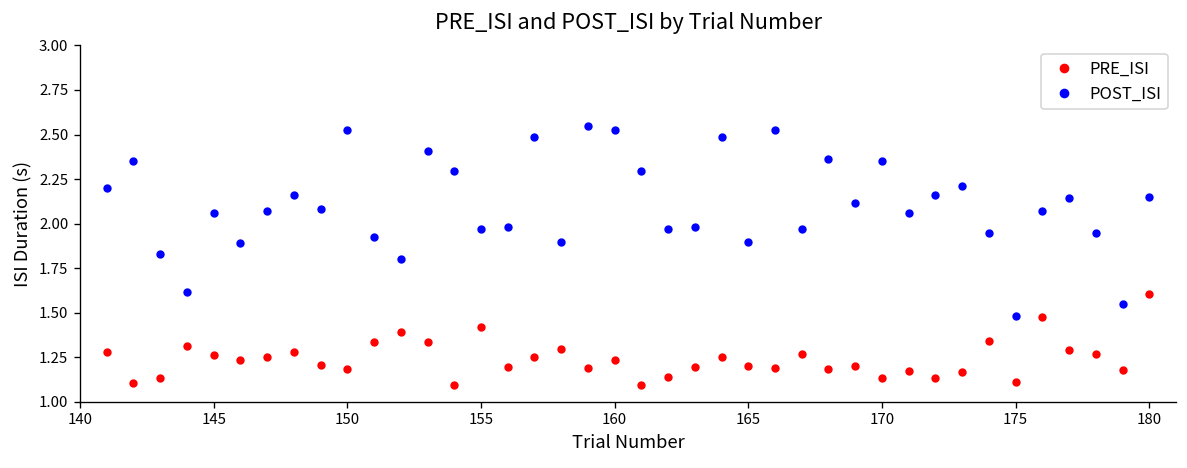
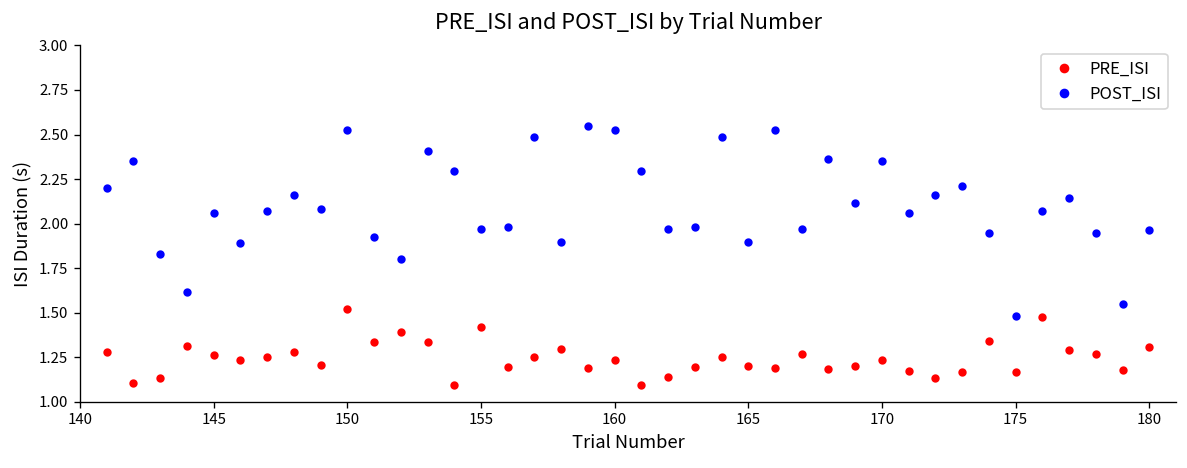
PRE_ISI, 150: 1.18 -> 1.52
PRE_ISI, 170: 1.13 -> 1.23
PRE_ISI, 175: 1.11 -> 1.17
PRE_ISI, 180: 1.60 -> 1.31
POST_ISI, 180: 2.15 -> 1.96
